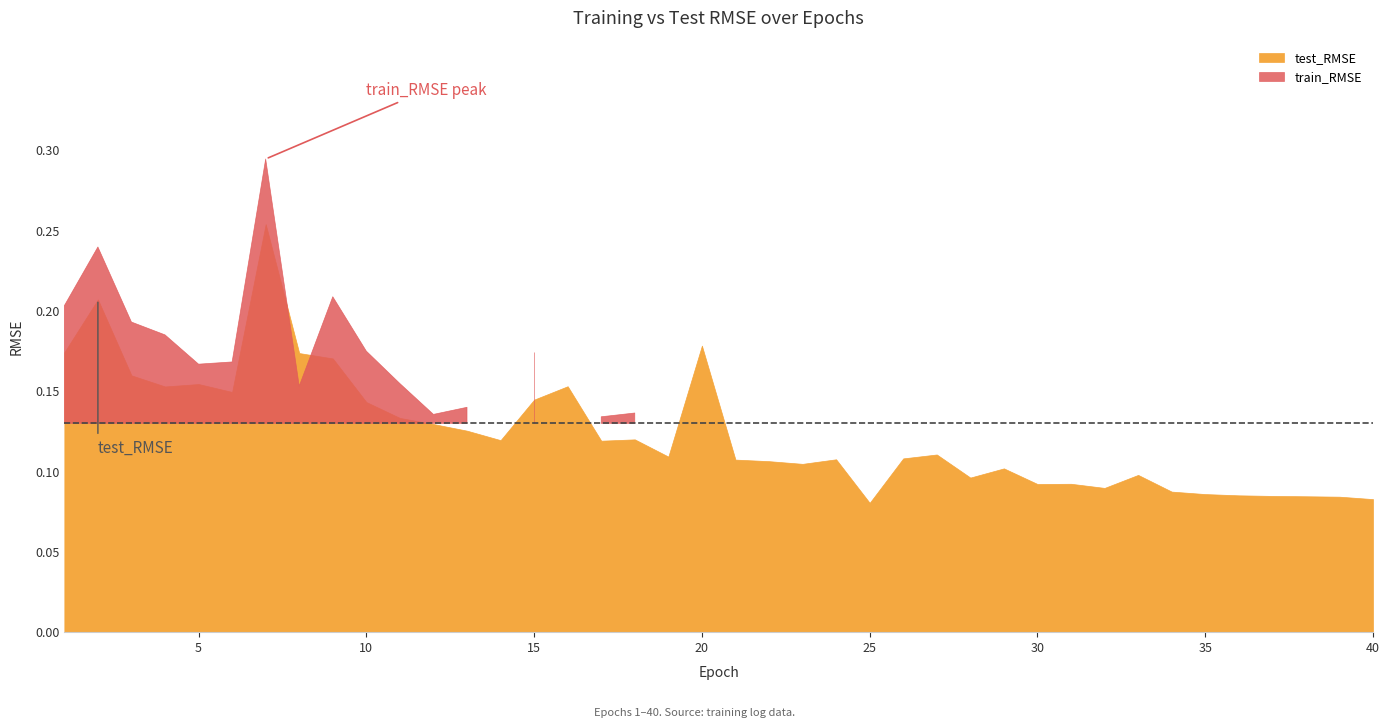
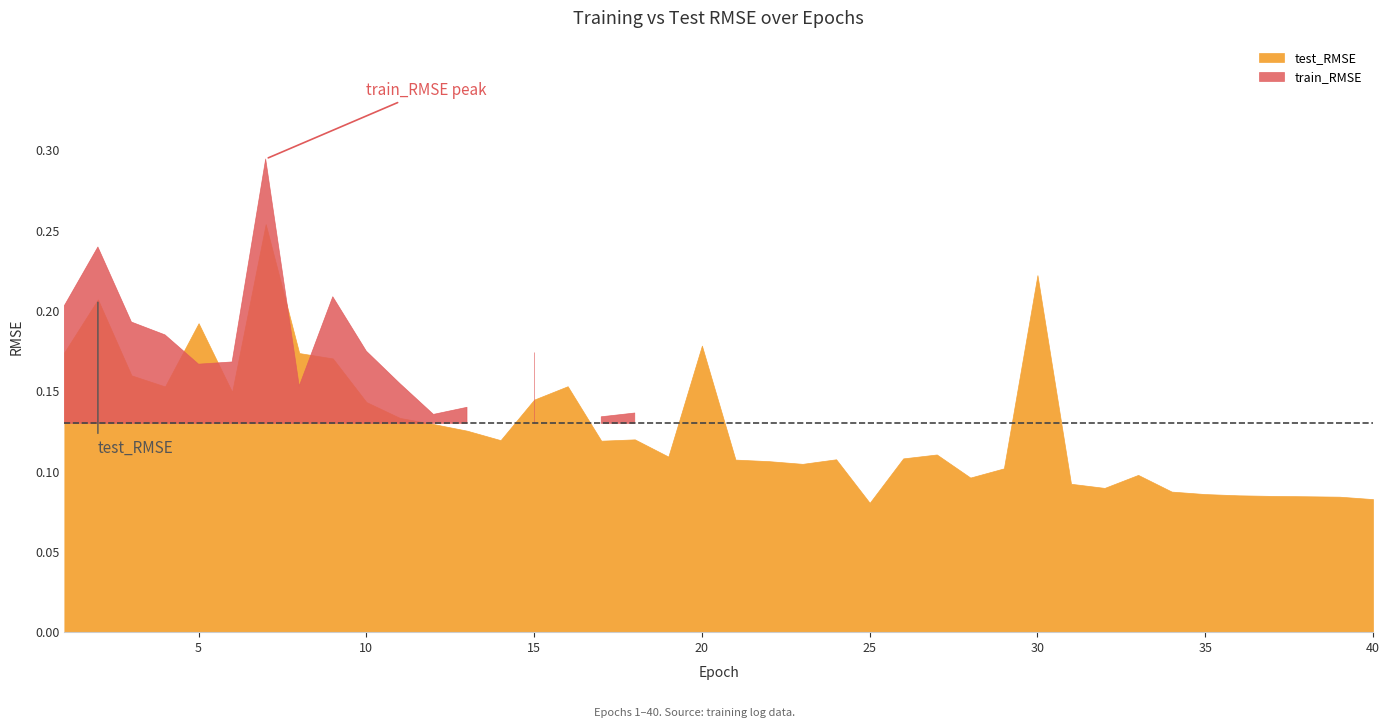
5: 0.154 -> 0.192
30: 0.092 -> 0.222
